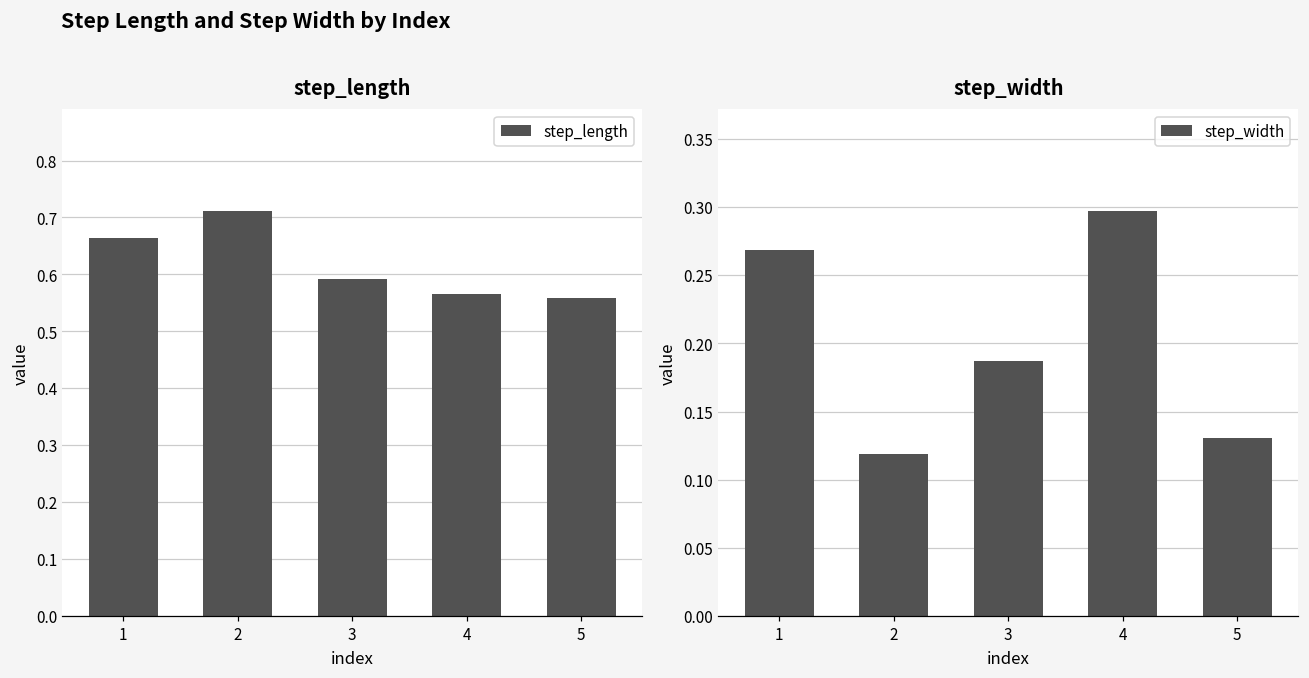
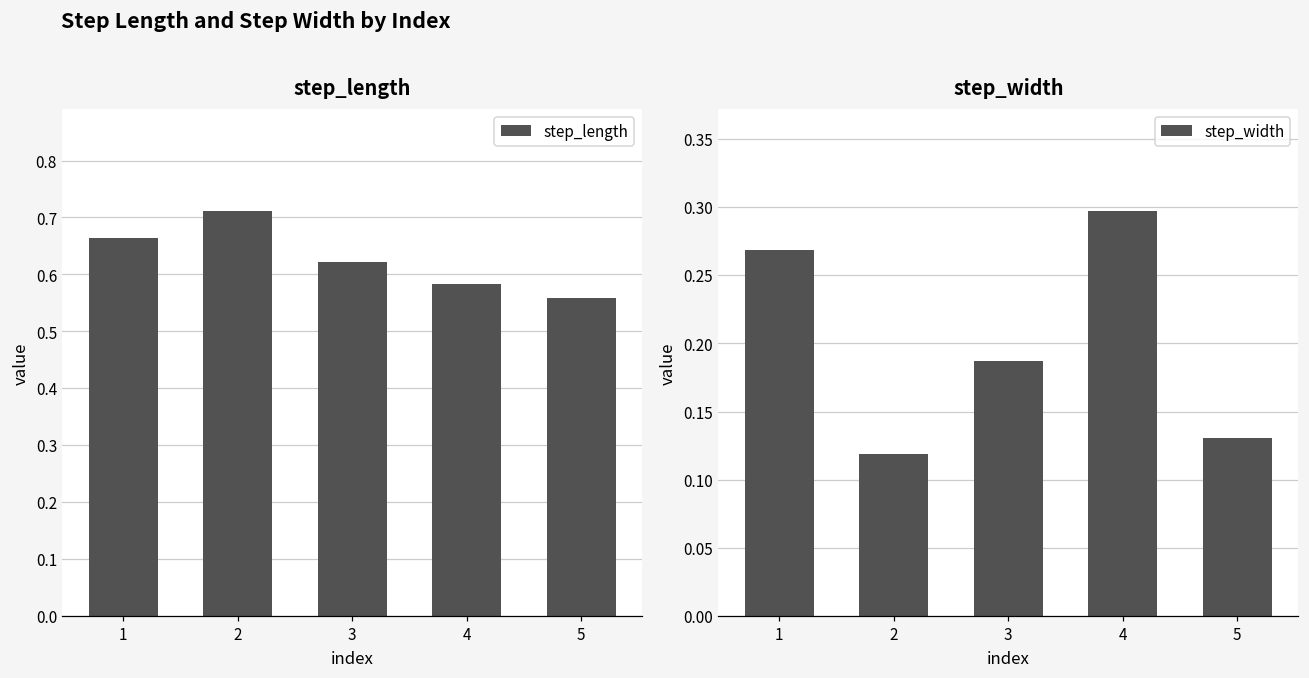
step_length, 3: 0.59 -> 0.62
step_length, 4: 0.57 -> 0.58
